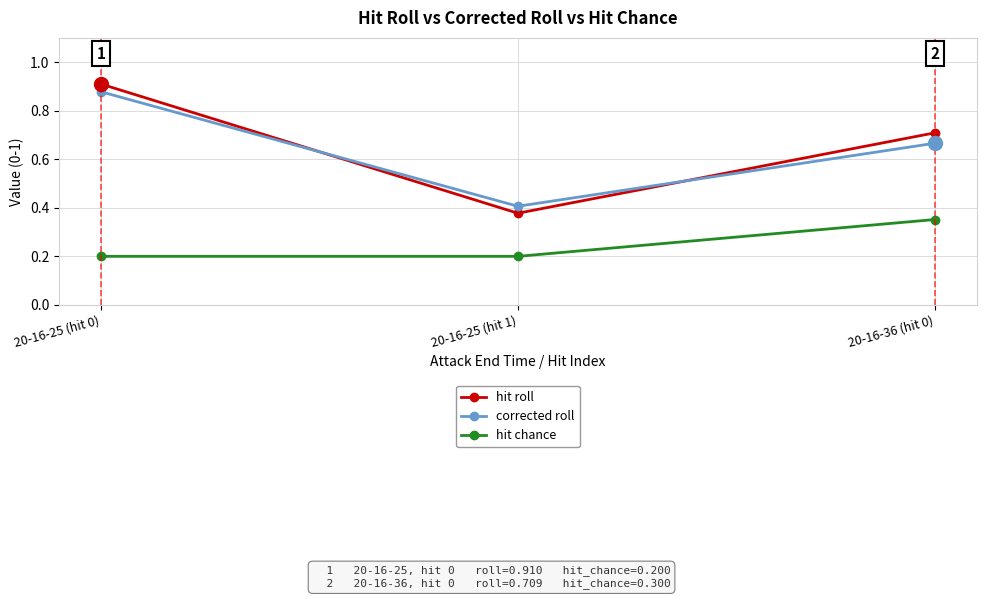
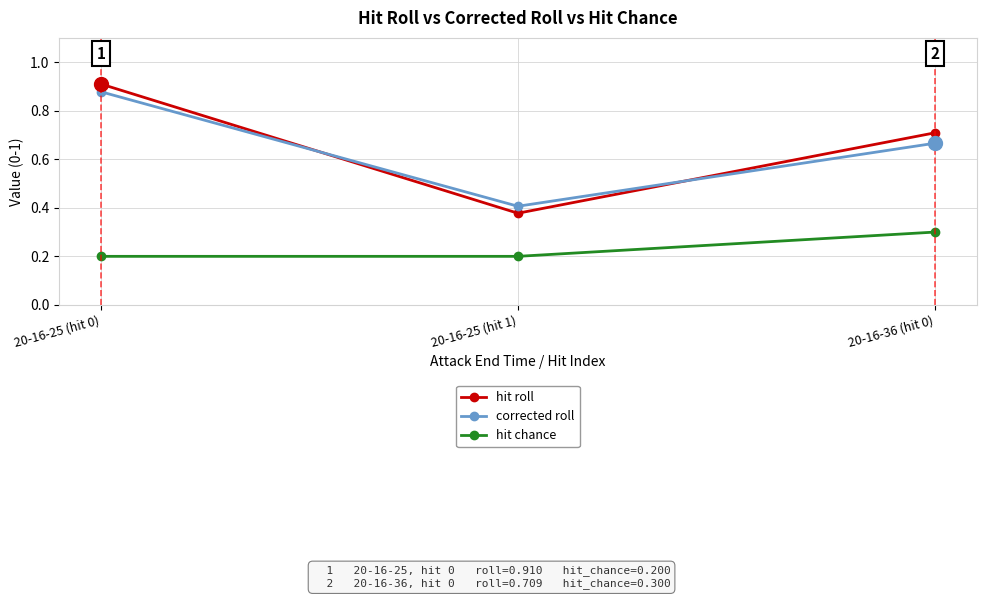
hit chance, 20-16-36 (hit 0): 0.35 -> 0.30
